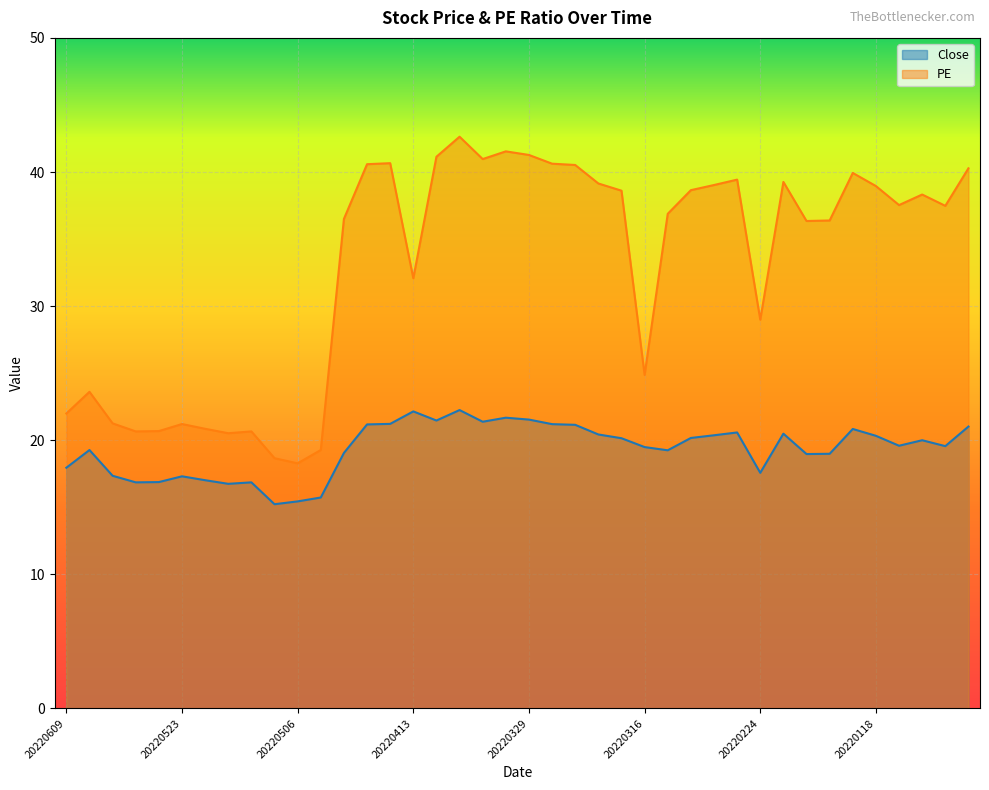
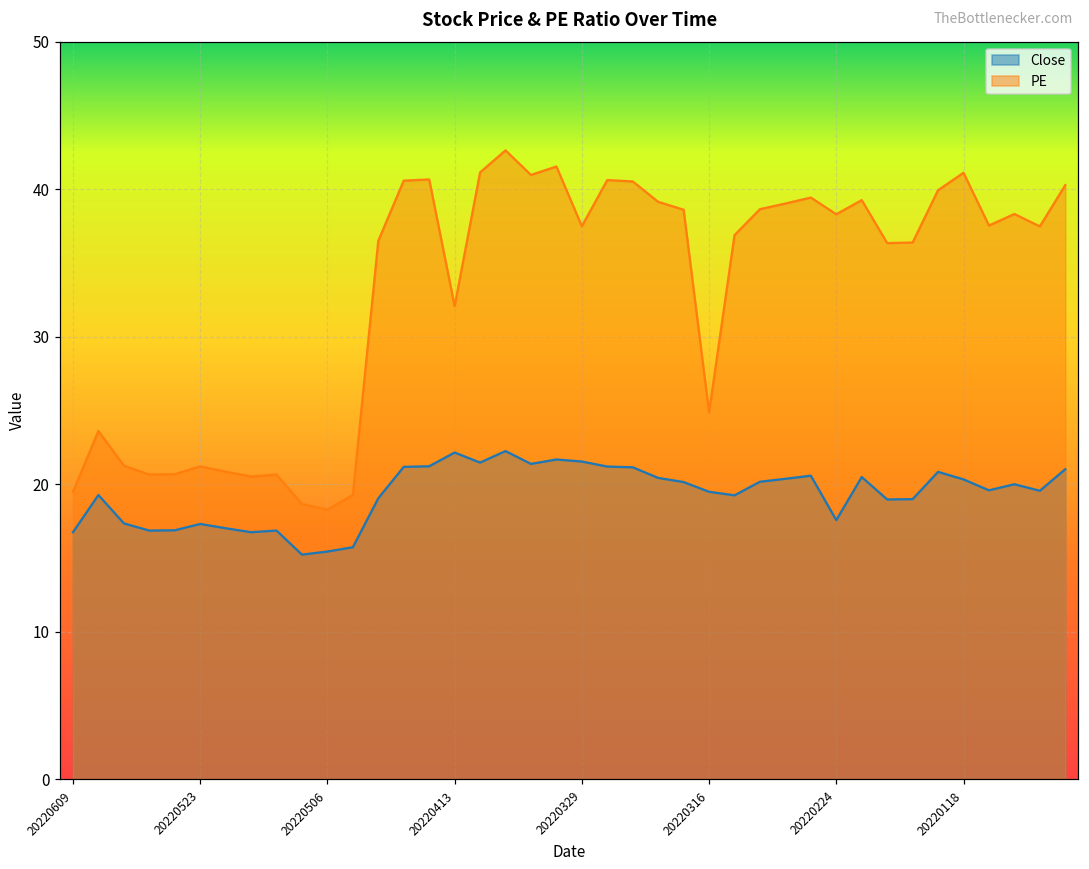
Close, 20220609: 18.0 -> 16.8
PE, 20220609: 22.0 -> 19.5
PE, 20220329: 41.3 -> 37.5
PE, 20220224: 29.0 -> 38.3
PE, 20220118: 39.0 -> 41.1
